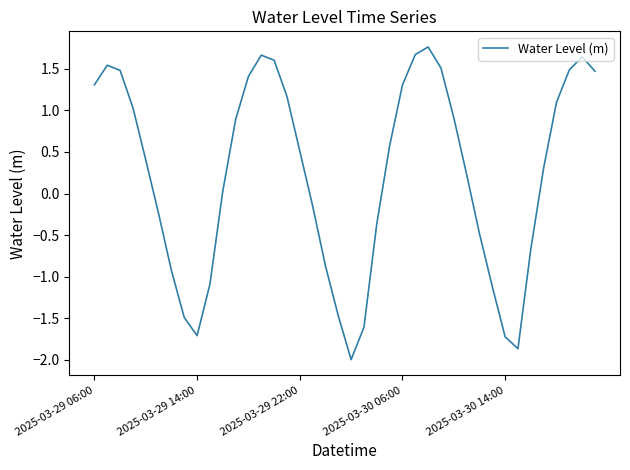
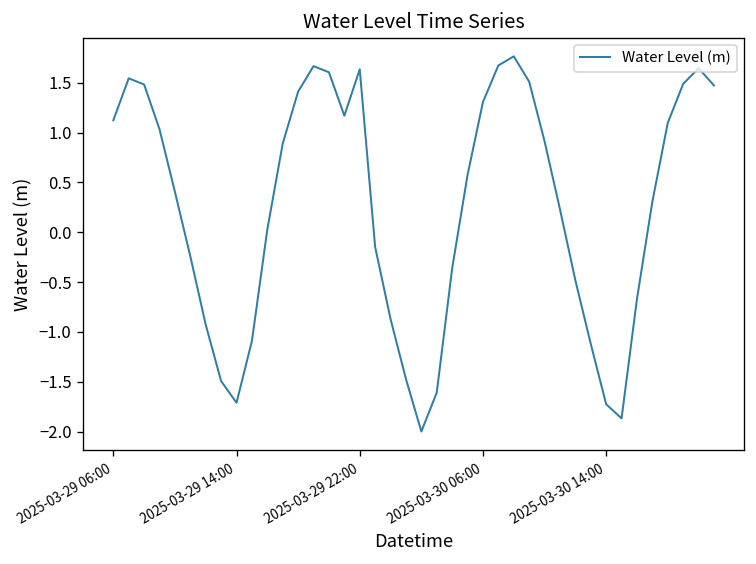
2025-03-29 06:00: 1.3 -> 1.1
2025-03-29 22:00: 0.5 -> 1.6
